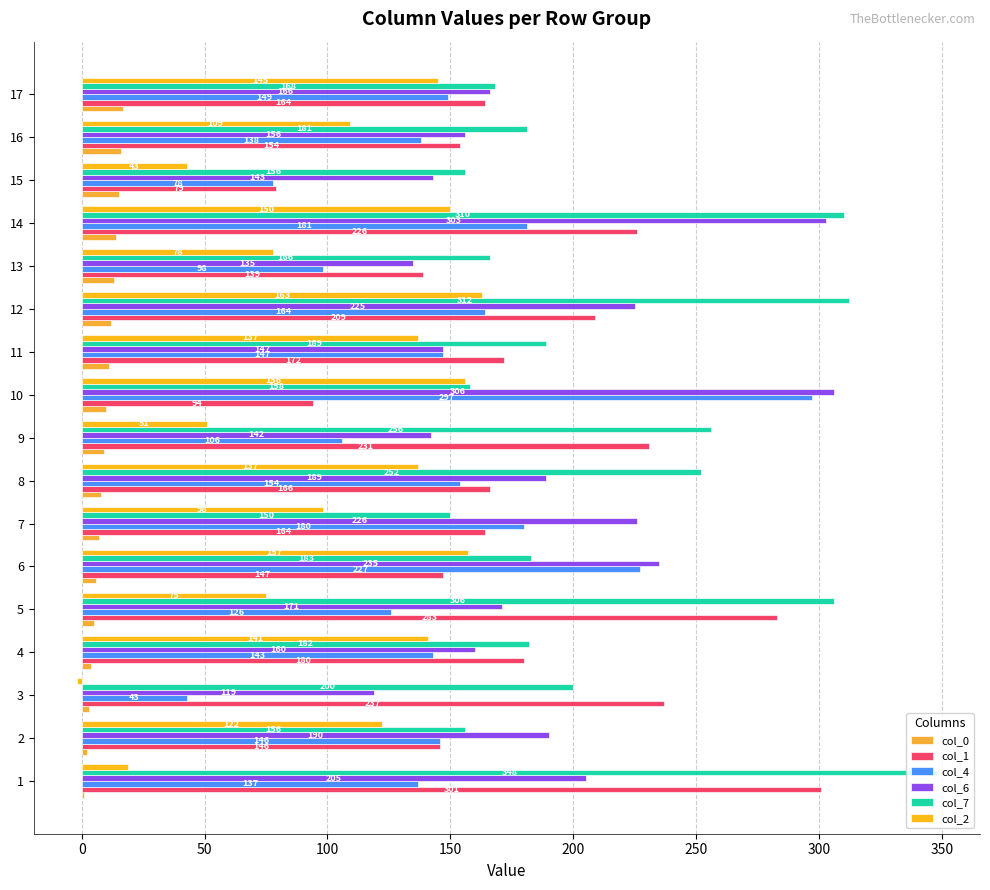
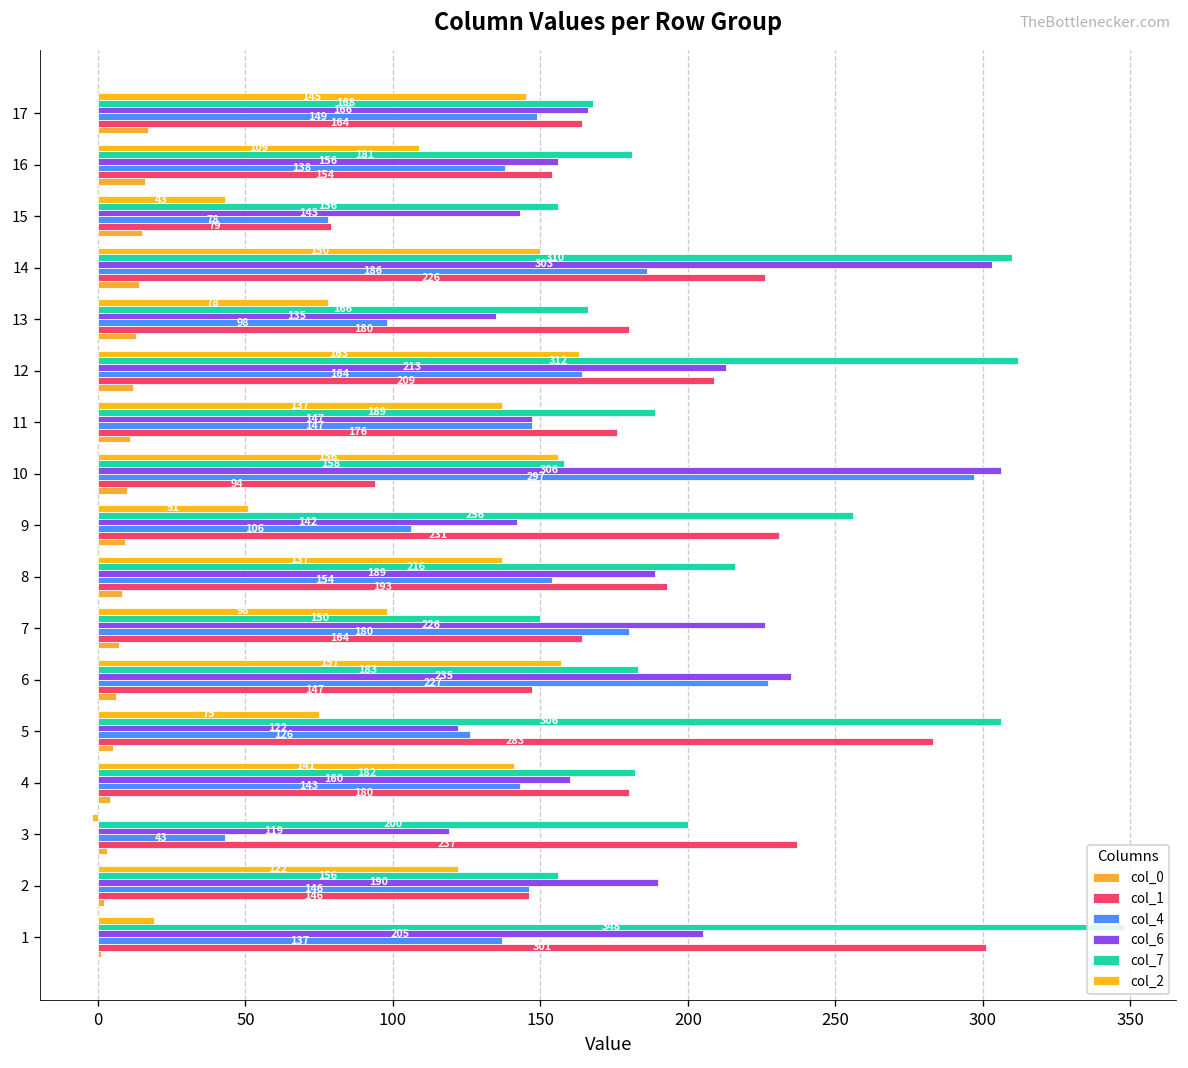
col_4, 14: 181 -> 186
col_1, 13: 139 -> 180
col_6, 12: 225 -> 213
col_1, 11: 172 -> 176
col_7, 8: 252 -> 216
col_1, 8: 166 -> 193
col_6, 5: 171 -> 122
